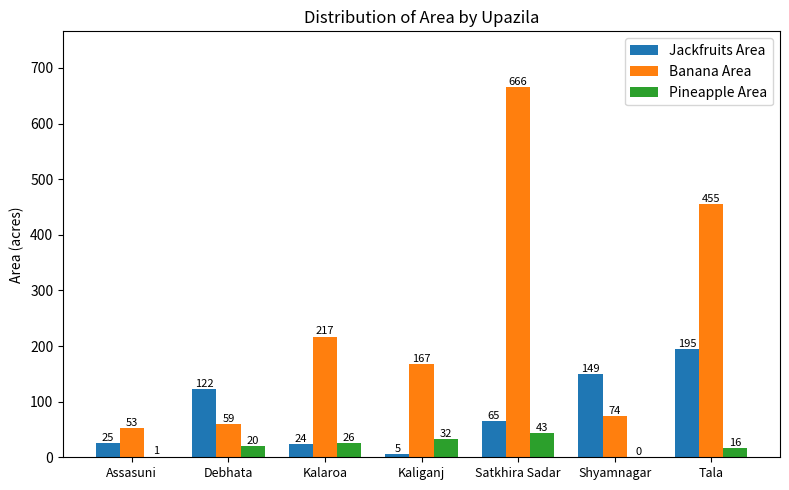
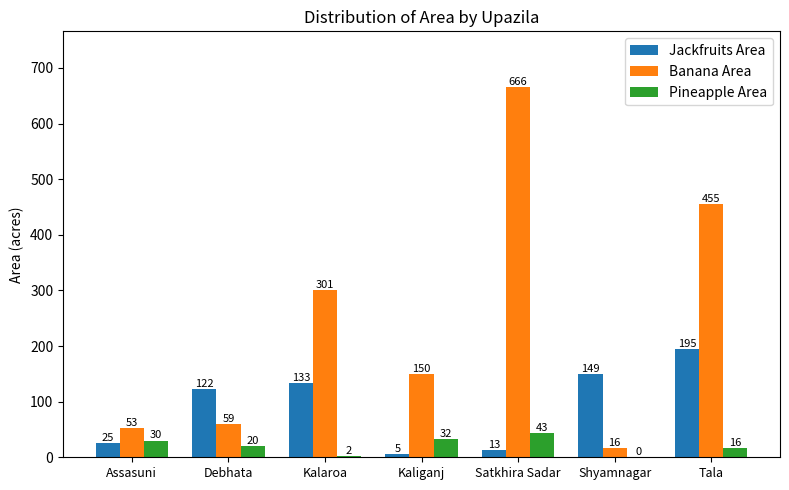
Pineapple Area, Assasuni: 1 -> 30
Jackfruits Area, Kalaroa: 24 -> 133
Banana Area, Kalaroa: 217 -> 301
Pineapple Area, Kalaroa: 26 -> 2
Banana Area, Kaliganj: 167 -> 150
Jackfruits Area, Satkhira Sadar: 65 -> 13
Banana Area, Shyamnagar: 74 -> 16
